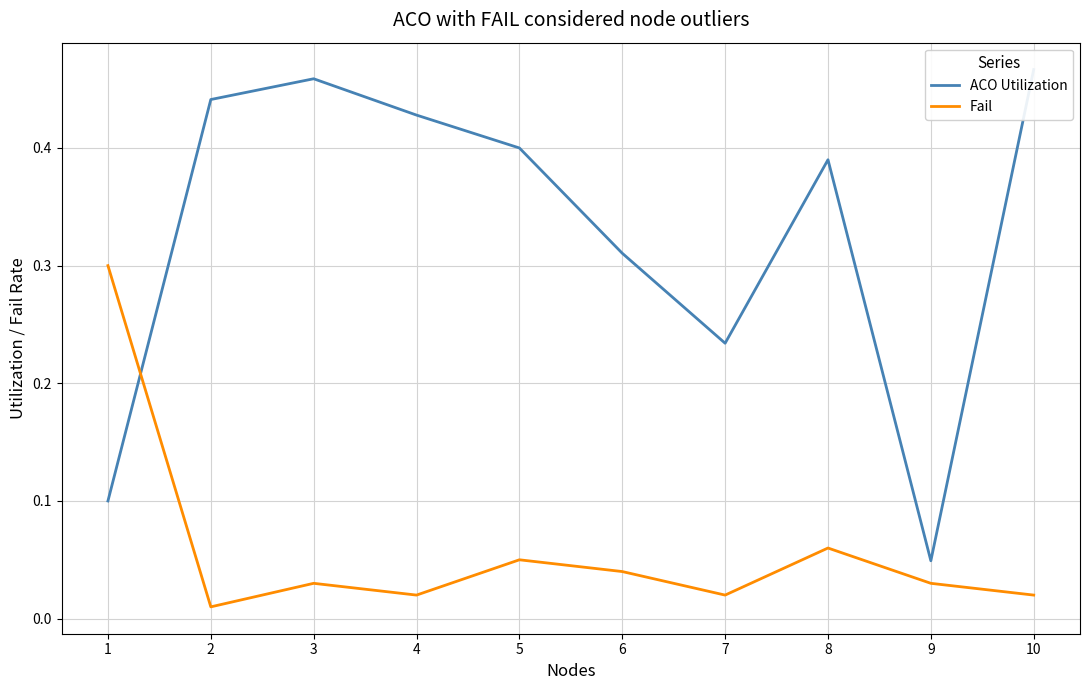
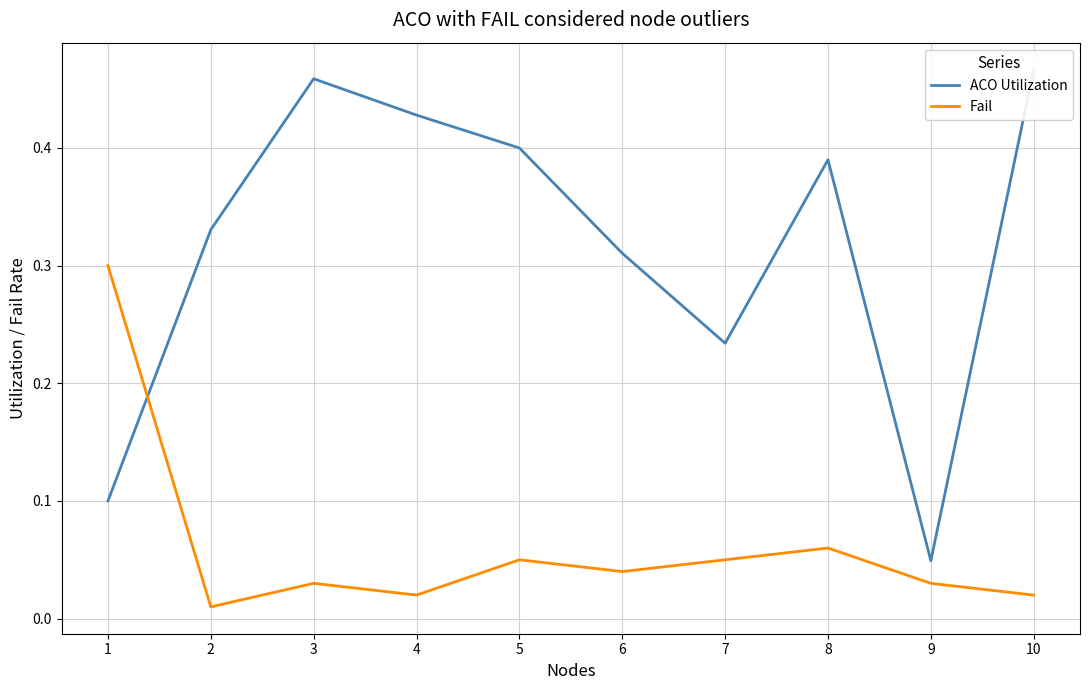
ACO Utilization, 2: 0.441 -> 0.331
Fail, 7: 0.02 -> 0.05
